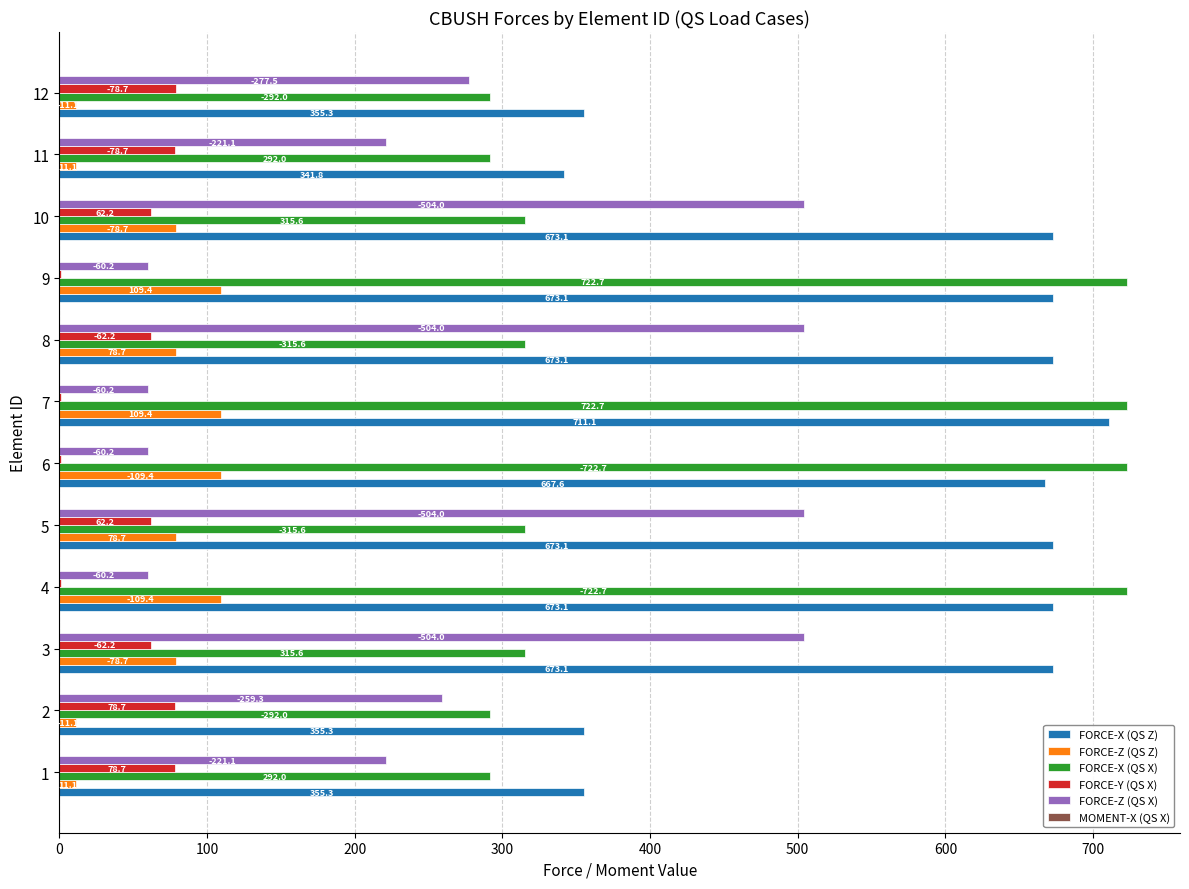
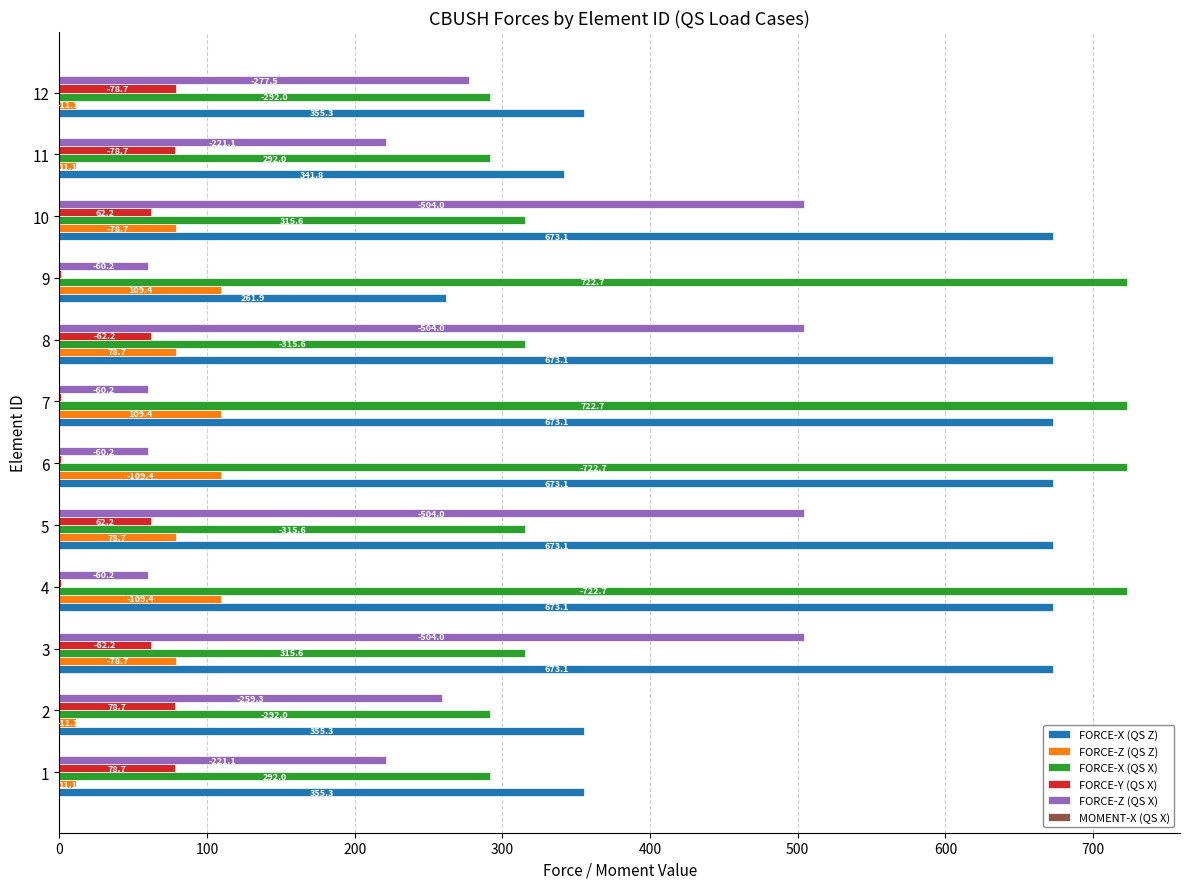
FORCE-X (QS Z), 9: 673.1 -> 261.9
FORCE-X (QS Z), 7: 711.1 -> 673.1
FORCE-X (QS Z), 6: 667.6 -> 673.1
